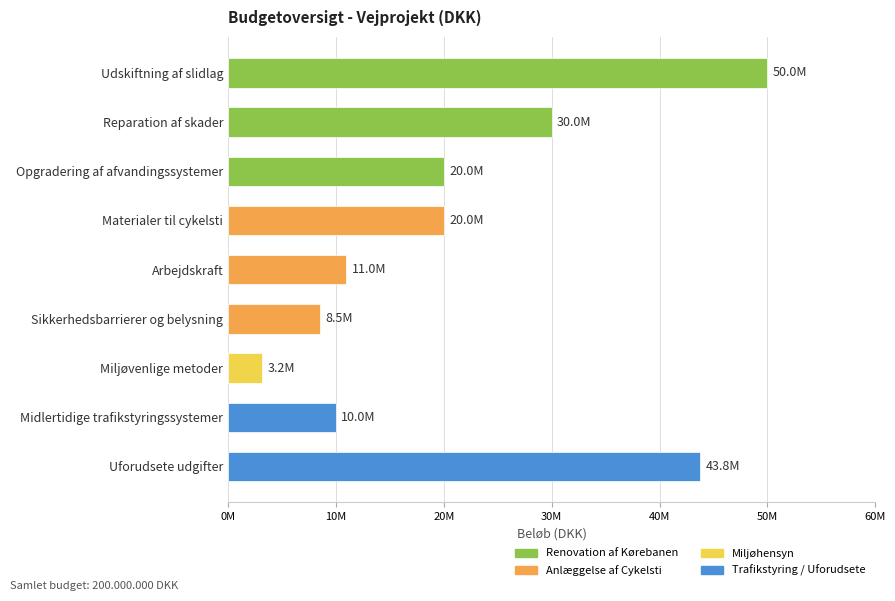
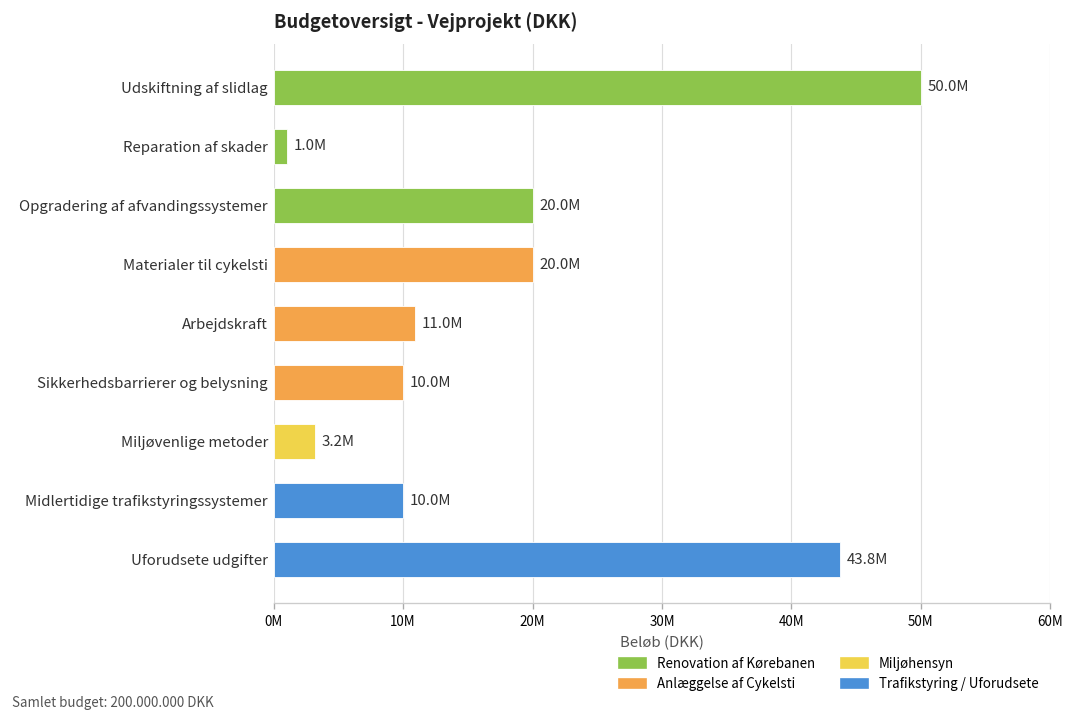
Reparation af skader: 30.0M -> 1.0M
Sikkerhedsbarrierer og belysning: 8.5M -> 10.0M
